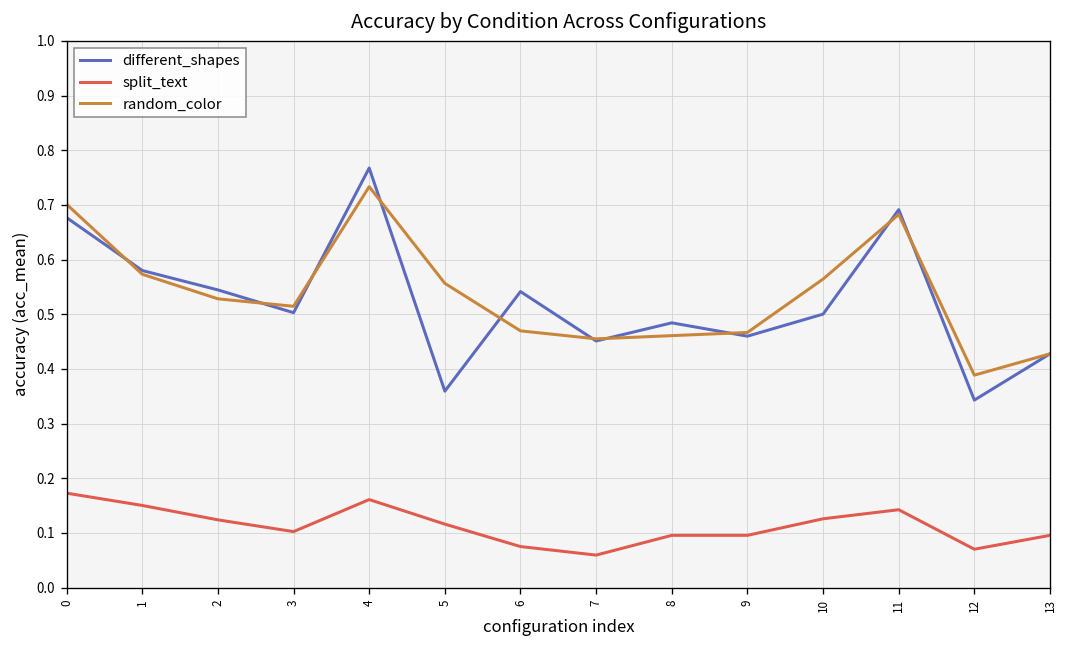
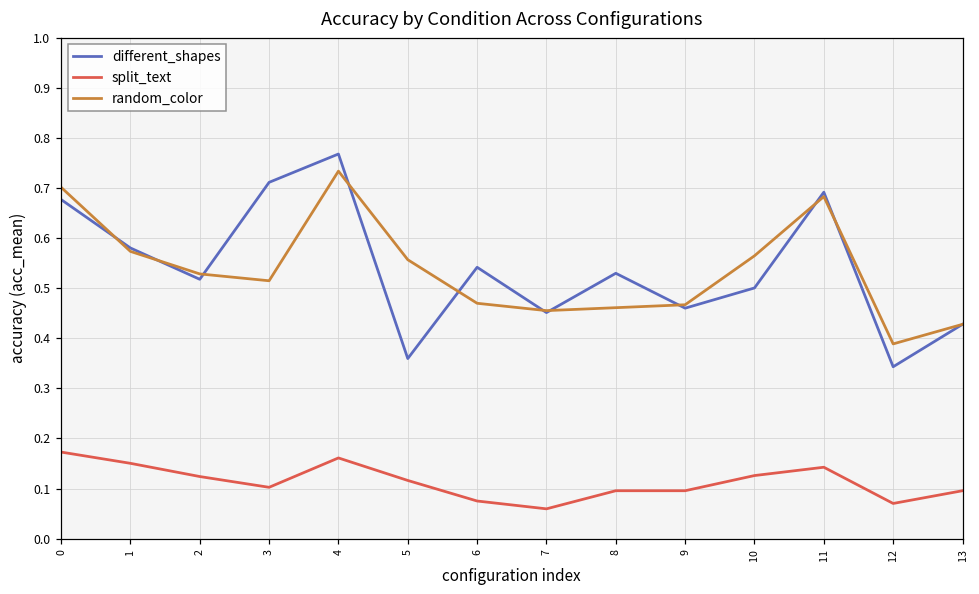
different_shapes, 2: 0.54 -> 0.52
different_shapes, 3: 0.50 -> 0.71
different_shapes, 8: 0.48 -> 0.53
